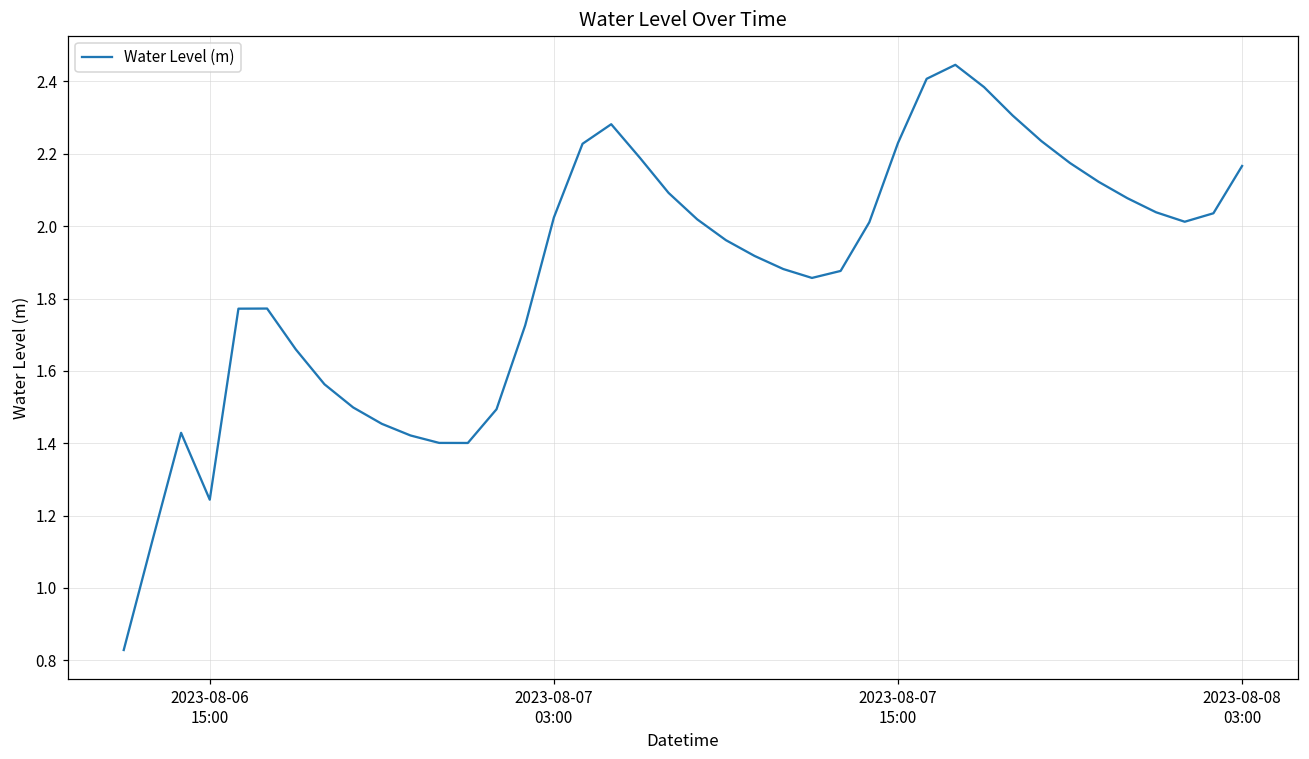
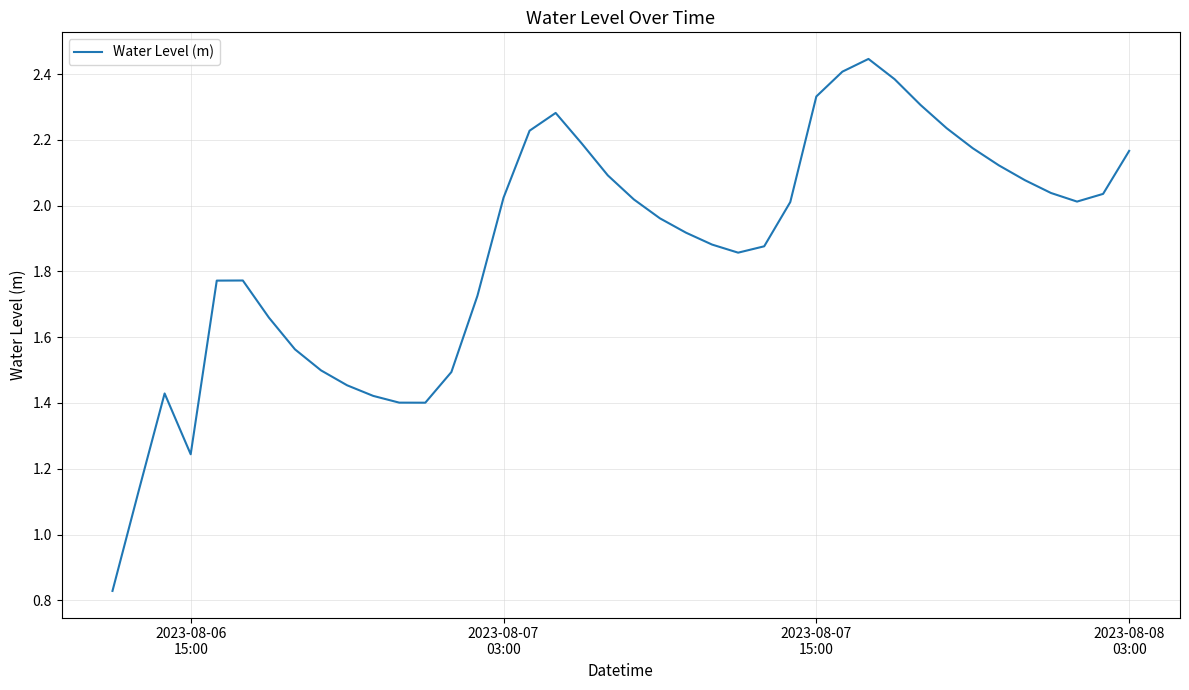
2023-08-07 15:00: 2.23 -> 2.33
